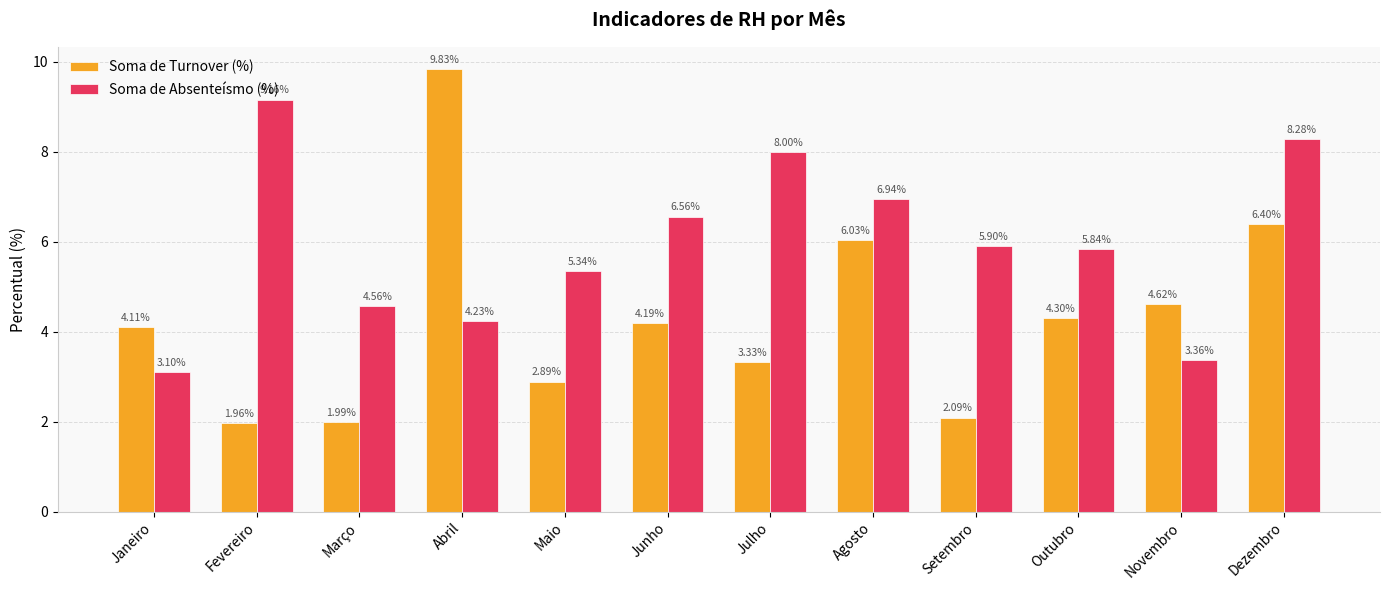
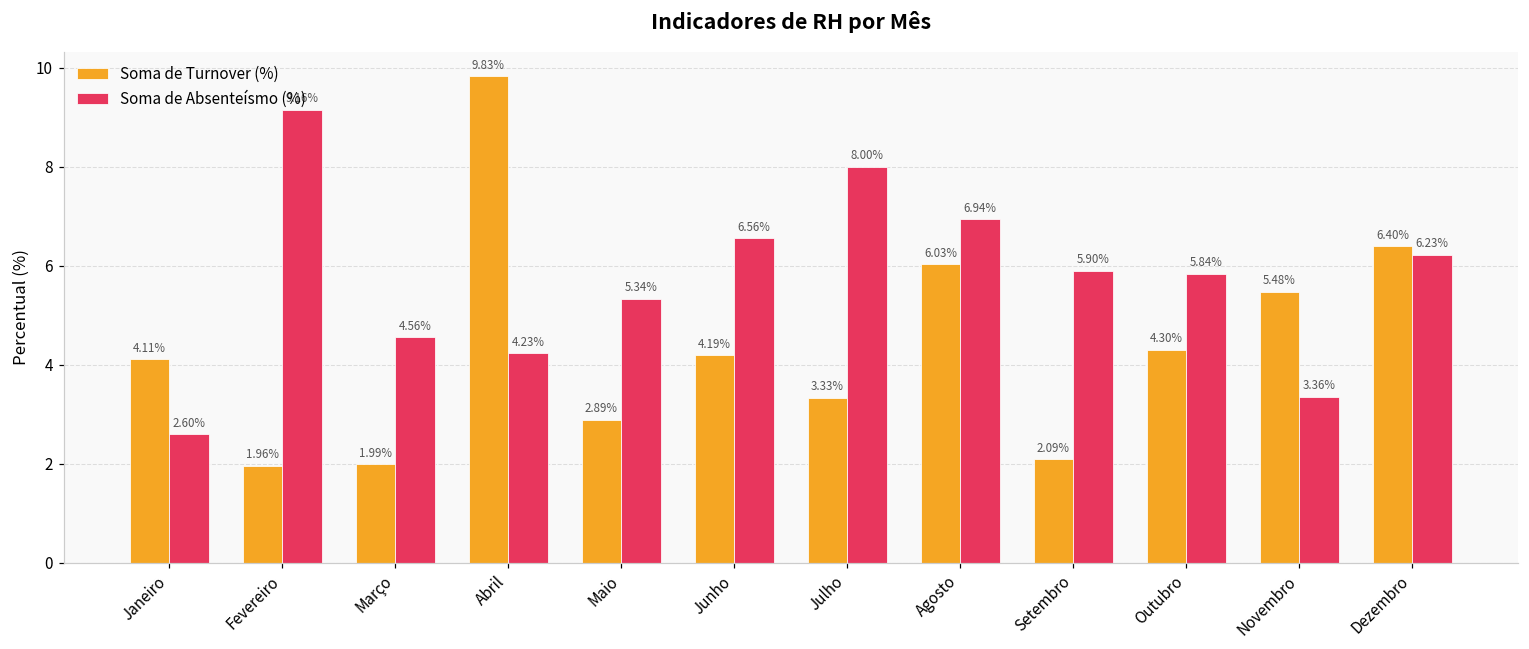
Soma de Absenteísmo (%), Janeiro: 3.10% -> 2.60%
Soma de Turnover (%), Novembro: 4.62% -> 5.48%
Soma de Absenteísmo (%), Dezembro: 8.28% -> 6.23%
